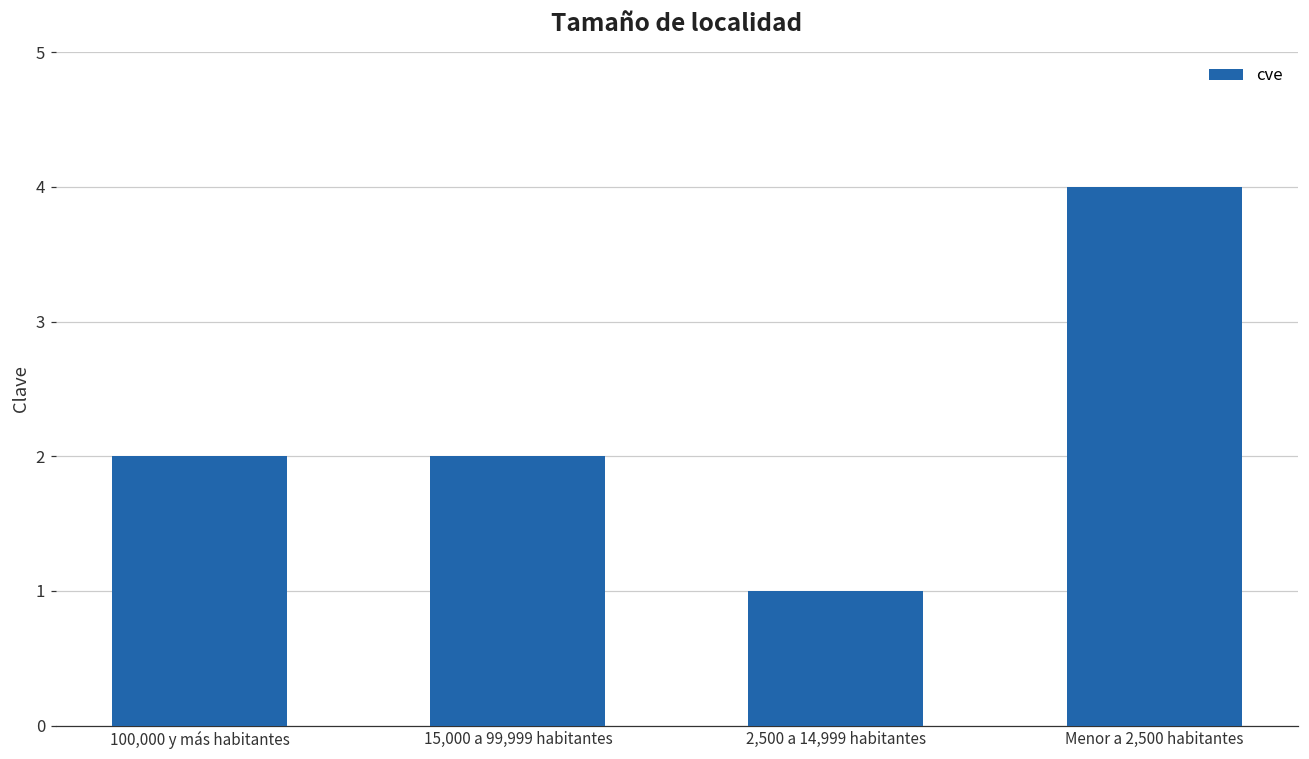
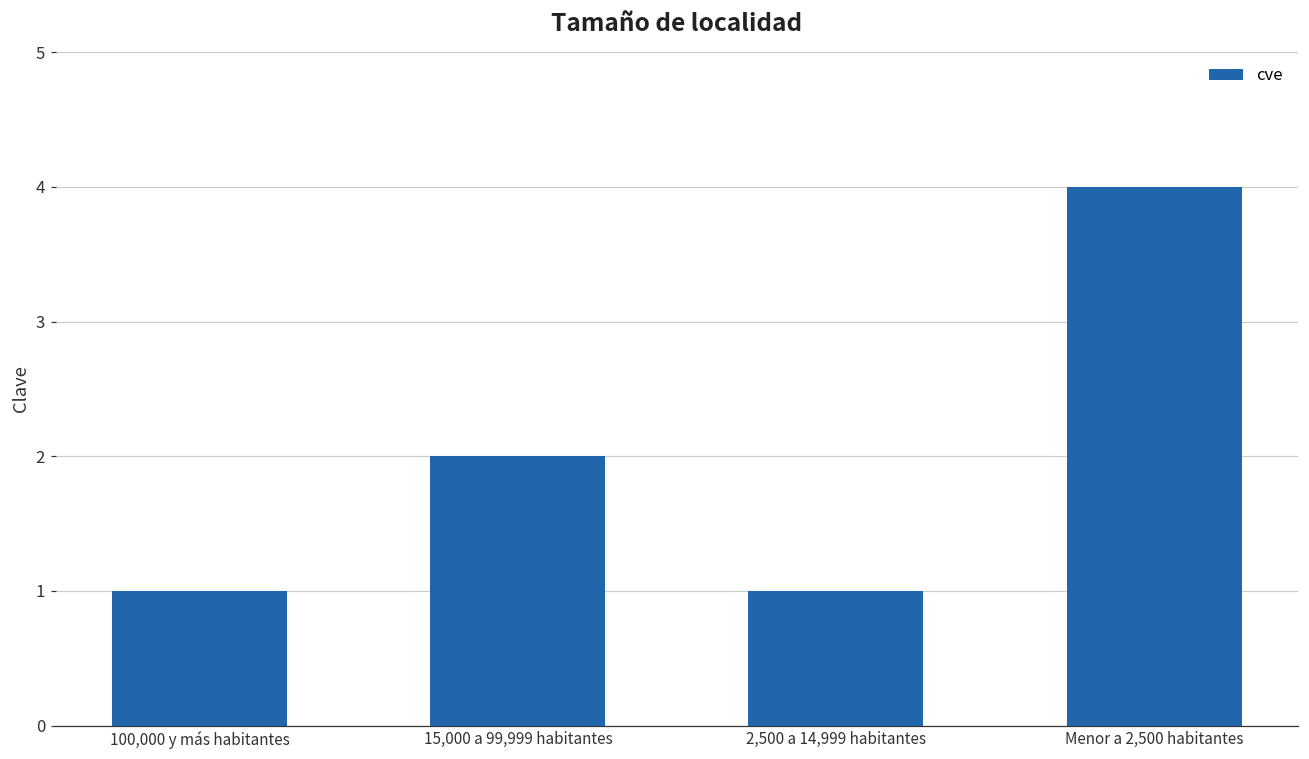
100,000 y más habitantes: 2 -> 1
